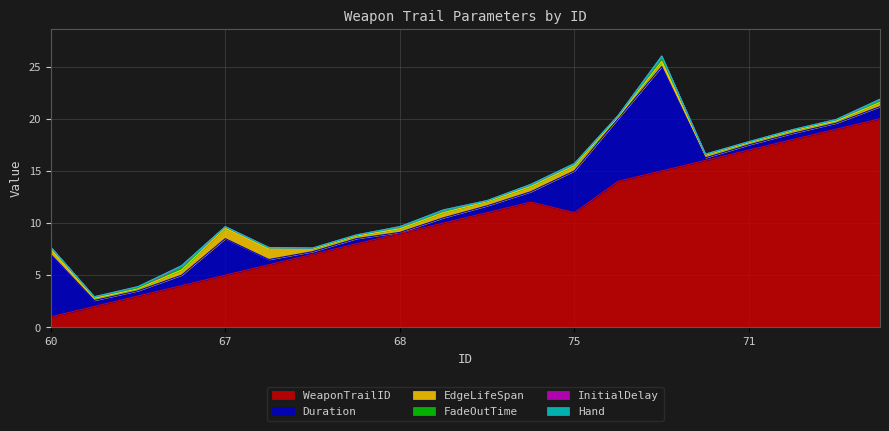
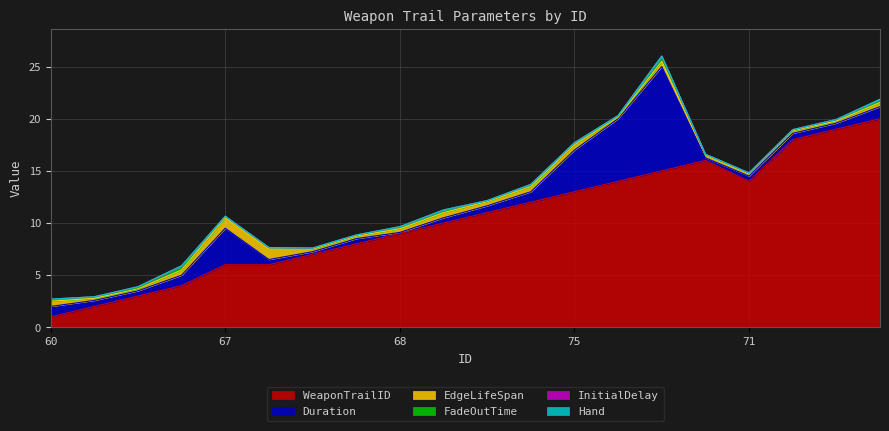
Duration, 60: 6 -> 1
WeaponTrailID, 67: 5 -> 6
WeaponTrailID, 75: 11 -> 13
WeaponTrailID, 71: 17 -> 14
